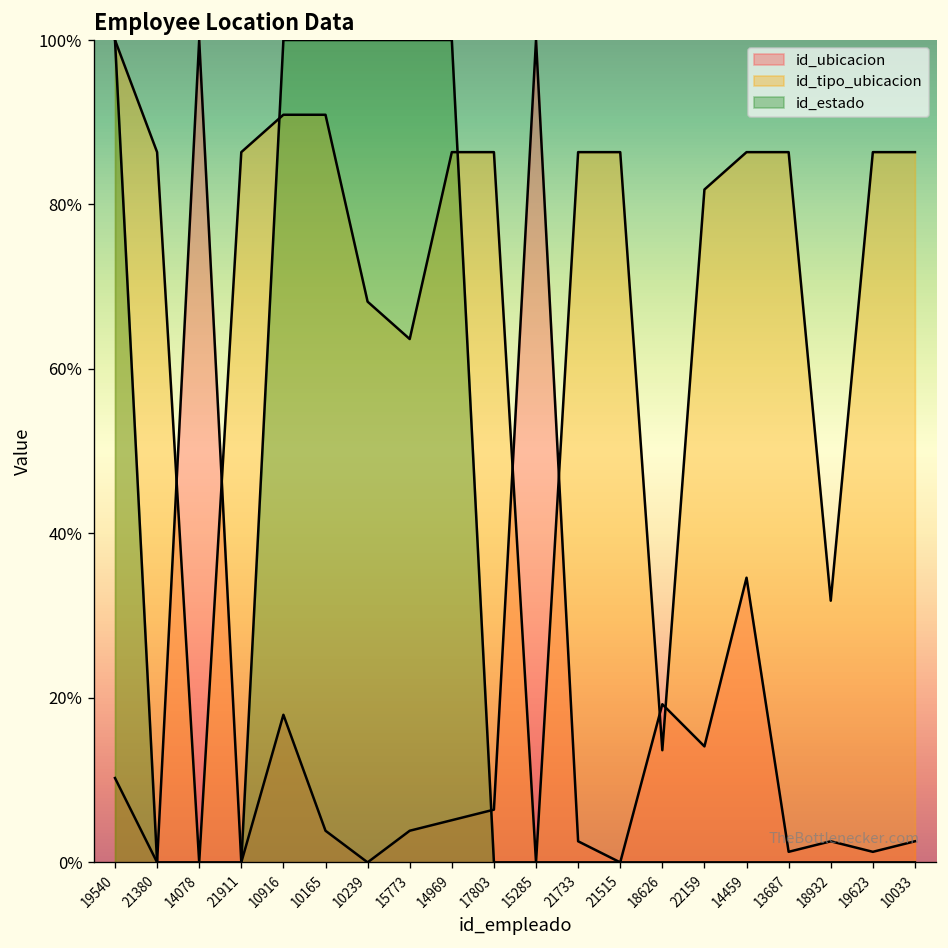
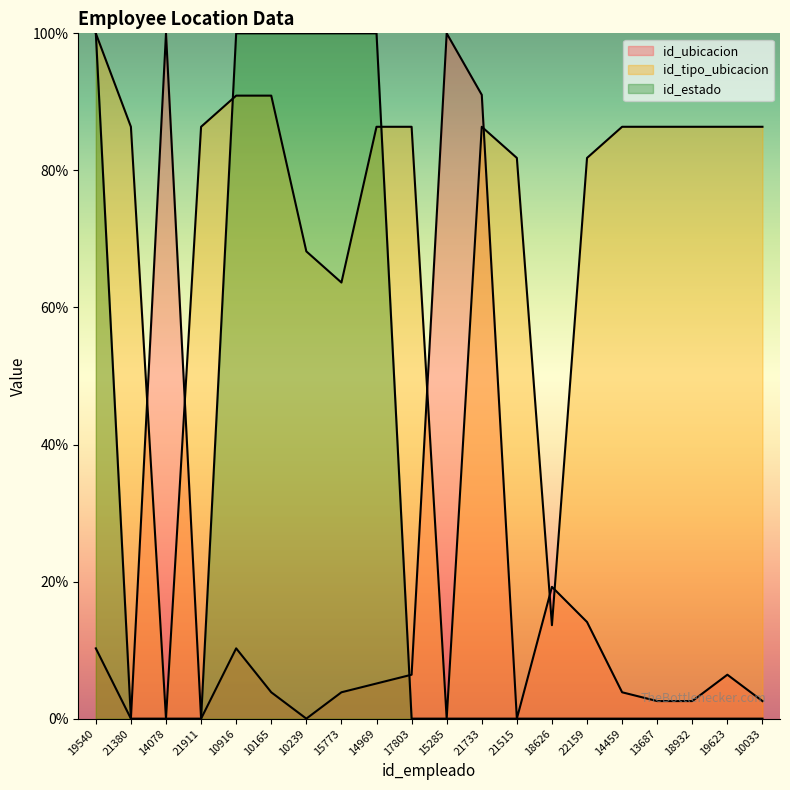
id_ubicacion, 10916: 18% -> 10%
id_ubicacion, 21733: 3% -> 91%
id_tipo_ubicacion, 21515: 86% -> 82%
id_ubicacion, 14459: 35% -> 4%
id_ubicacion, 13687: 1% -> 3%
id_tipo_ubicacion, 18932: 32% -> 86%
id_ubicacion, 19623: 1% -> 6%
